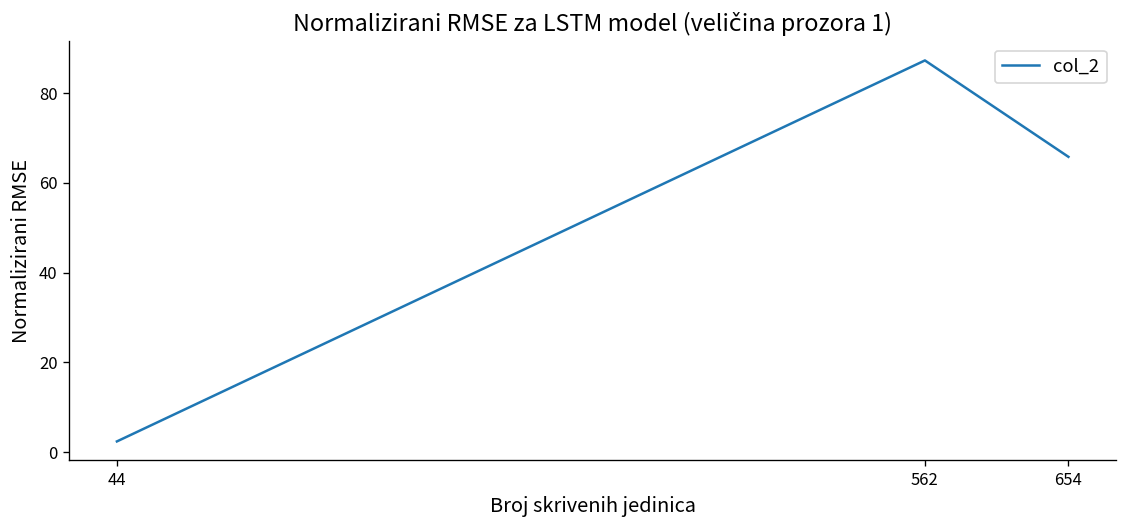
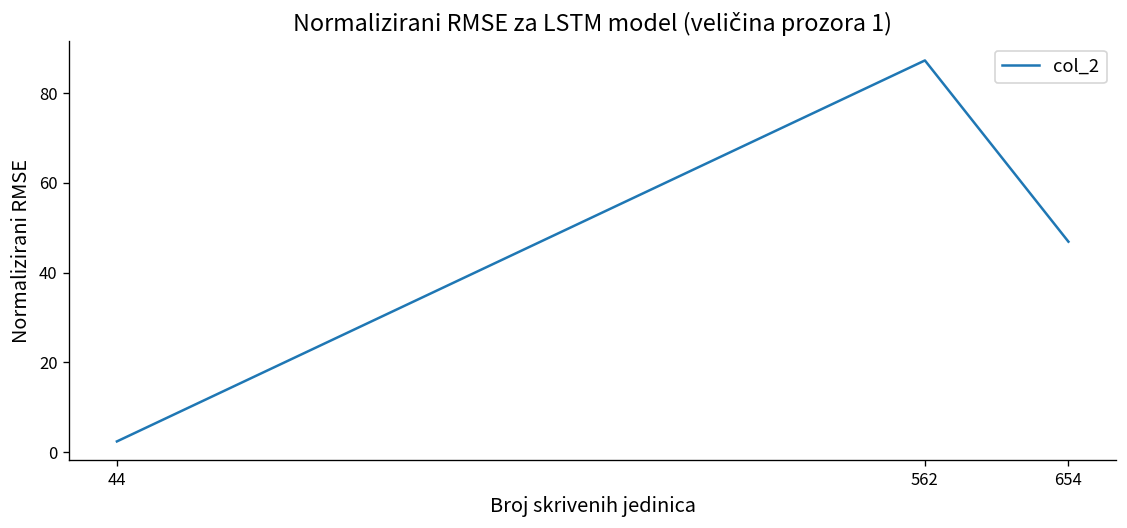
654: 66 -> 47
